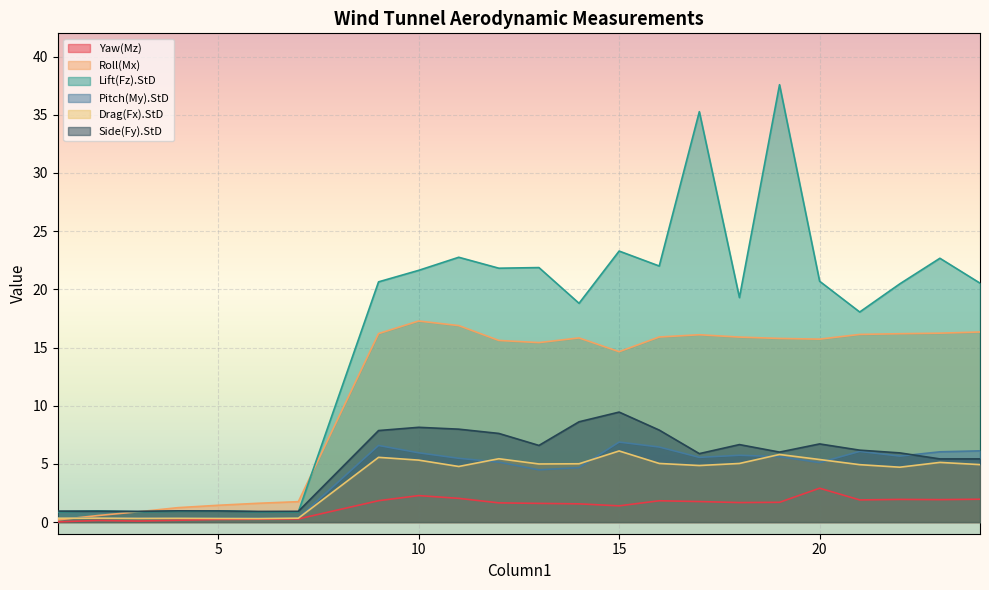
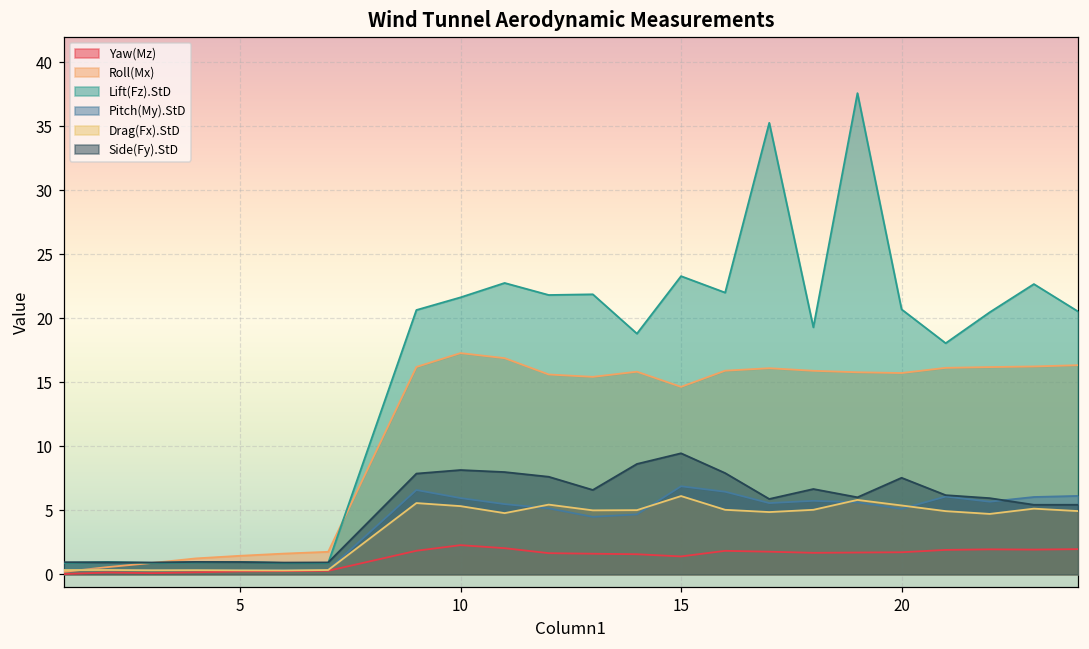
Yaw(Mz), 20: 2.9 -> 1.7
Side(Fy).StD, 20: 6.7 -> 7.5
